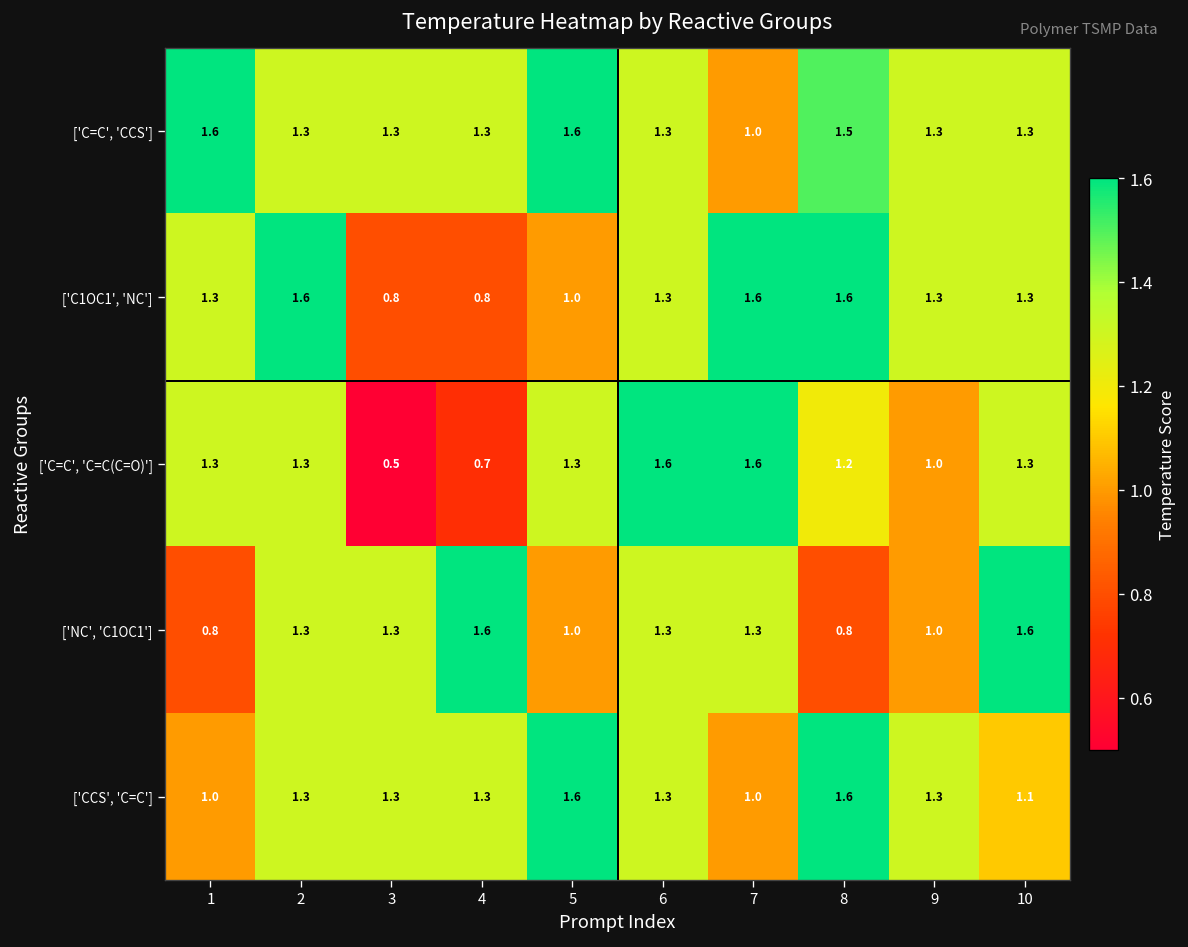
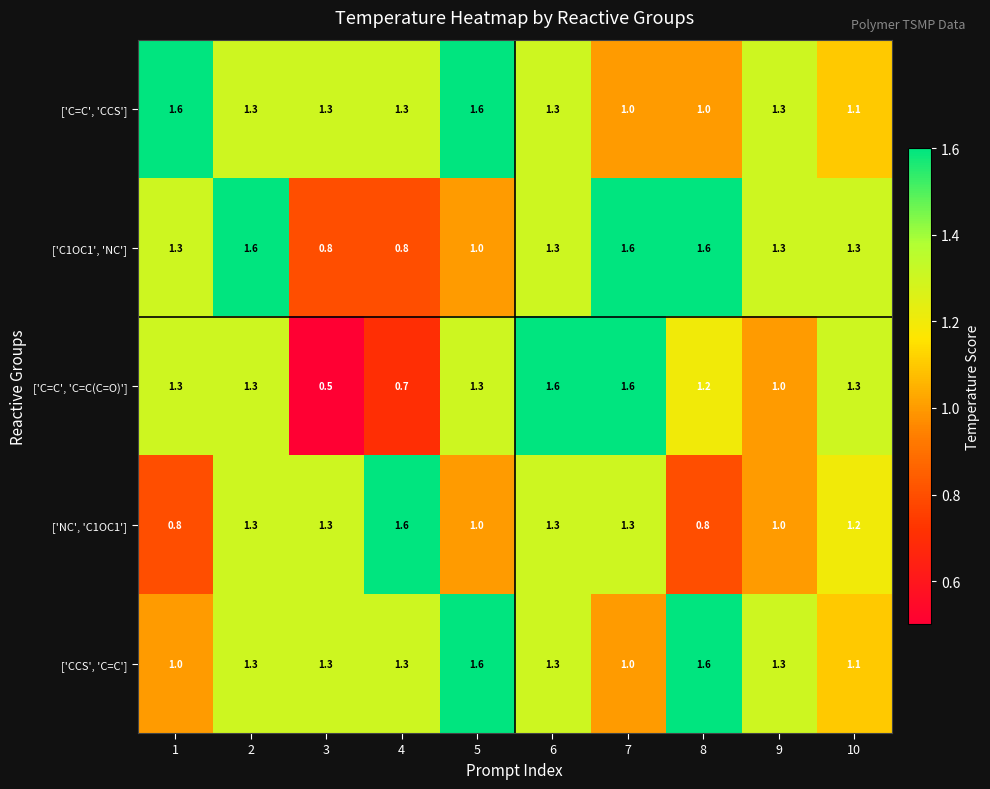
['C=C', 'CCS'], 8: 1.5 -> 1.0
['C=C', 'CCS'], 10: 1.3 -> 1.1
['NC', 'C1OC1'], 10: 1.6 -> 1.2
